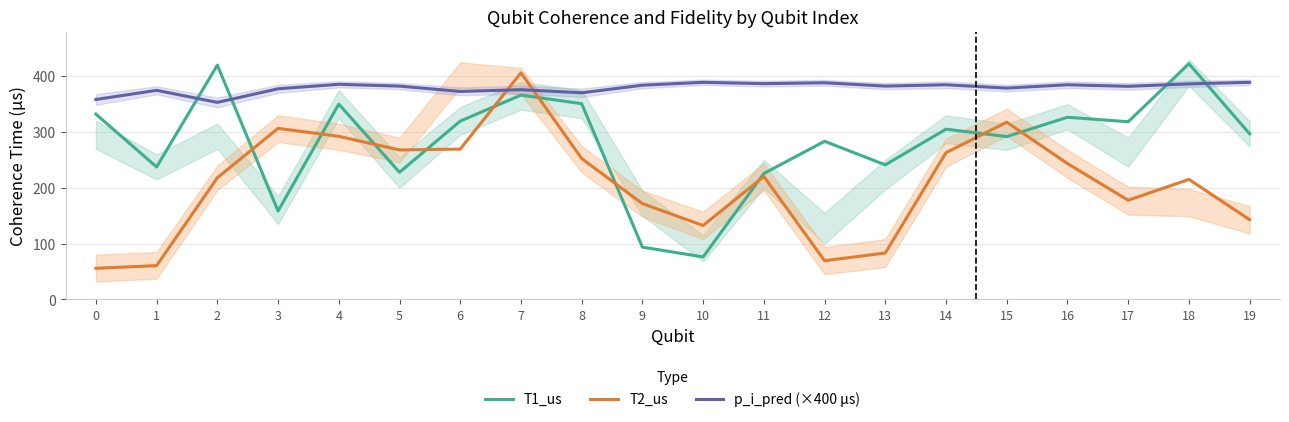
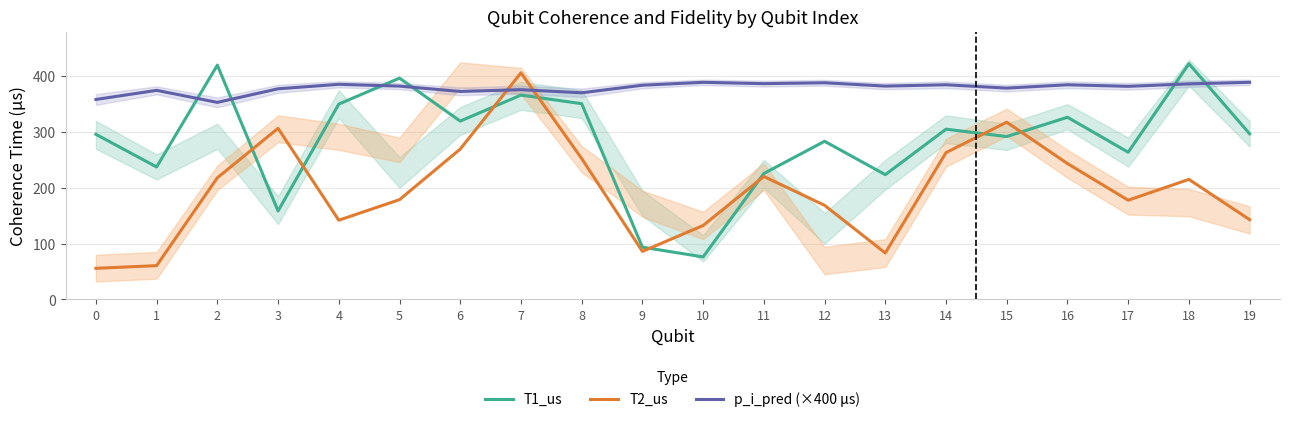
T1_us, 0: 330 -> 300
T2_us, 4: 290 -> 140
T1_us, 5: 230 -> 400
T2_us, 5: 270 -> 180
T2_us, 9: 170 -> 90
T2_us, 12: 70 -> 170
T1_us, 13: 240 -> 220
T1_us, 17: 320 -> 260
